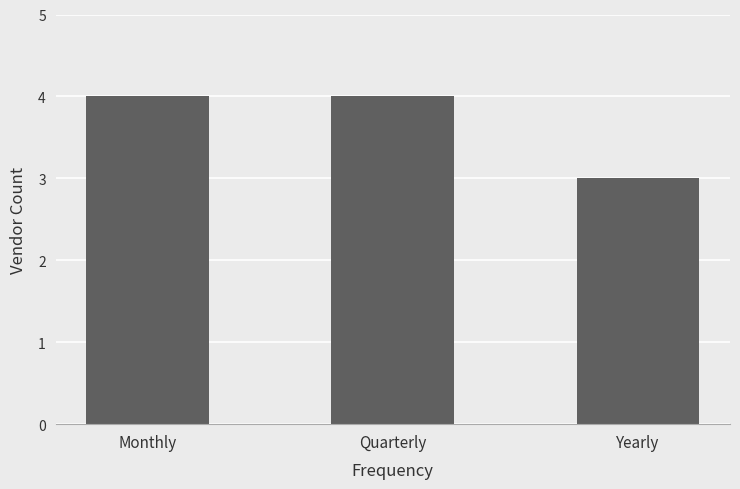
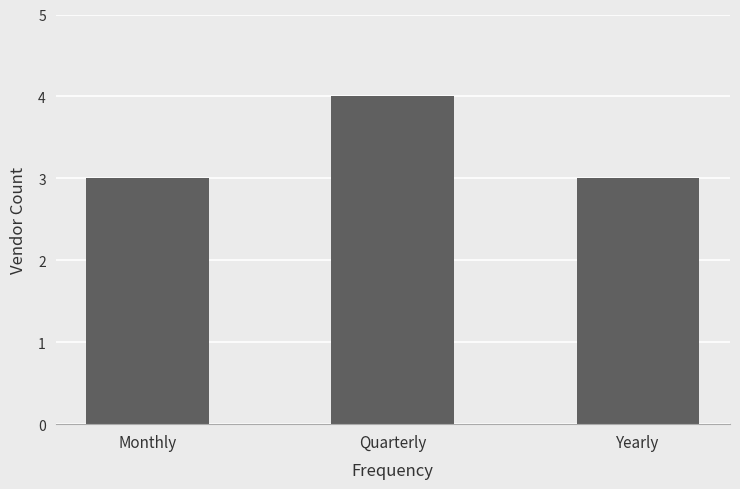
Monthly: 4 -> 3
